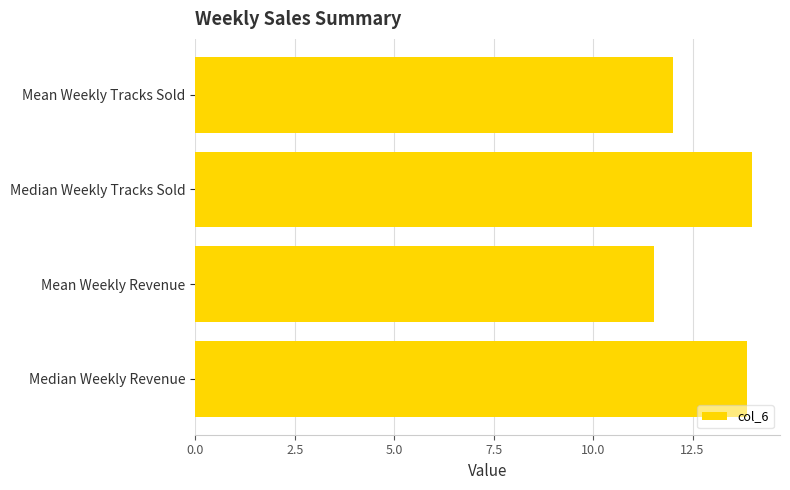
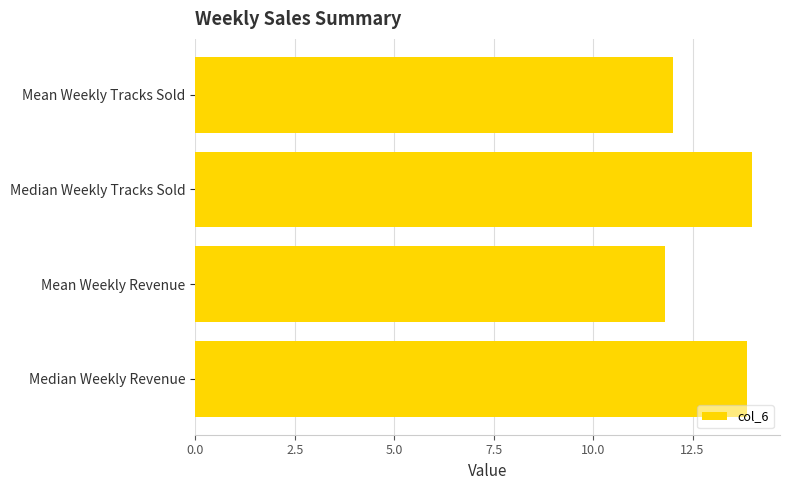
Mean Weekly Revenue: 11.5 -> 11.8
